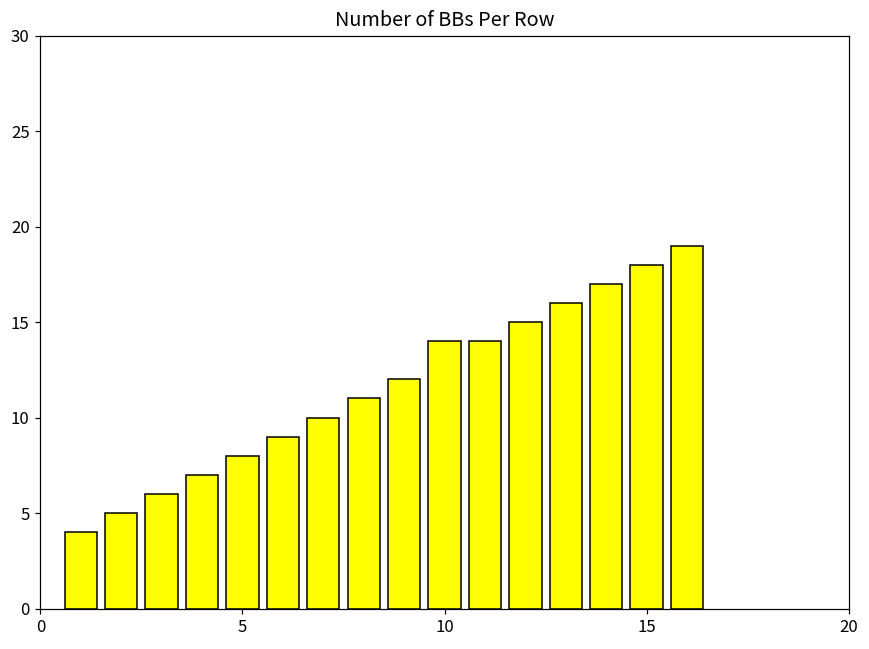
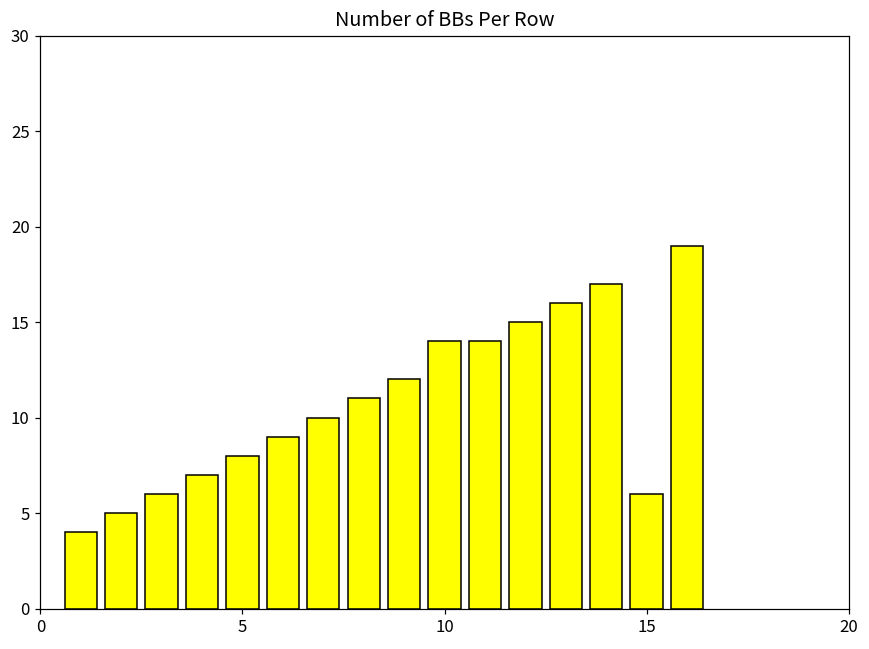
15: 18 -> 6
